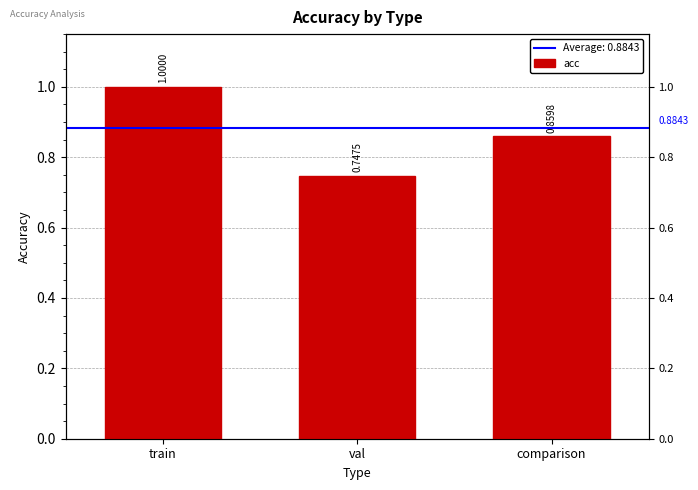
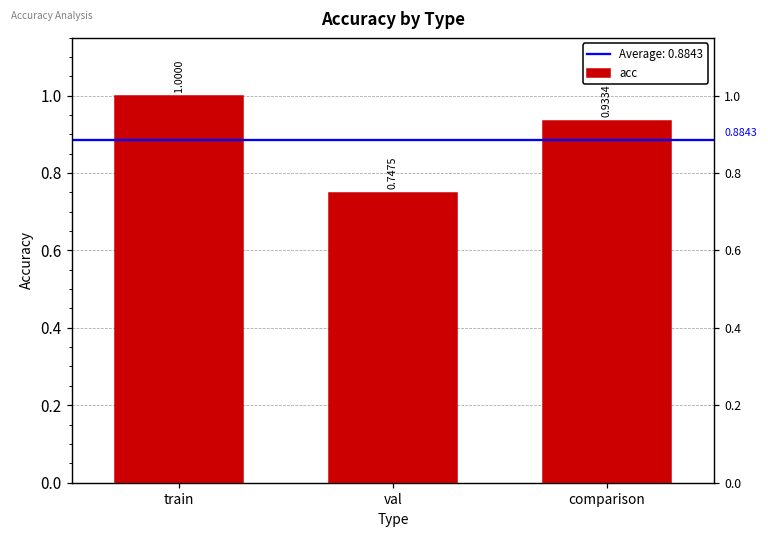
comparison: 0.8598 -> 0.9334
